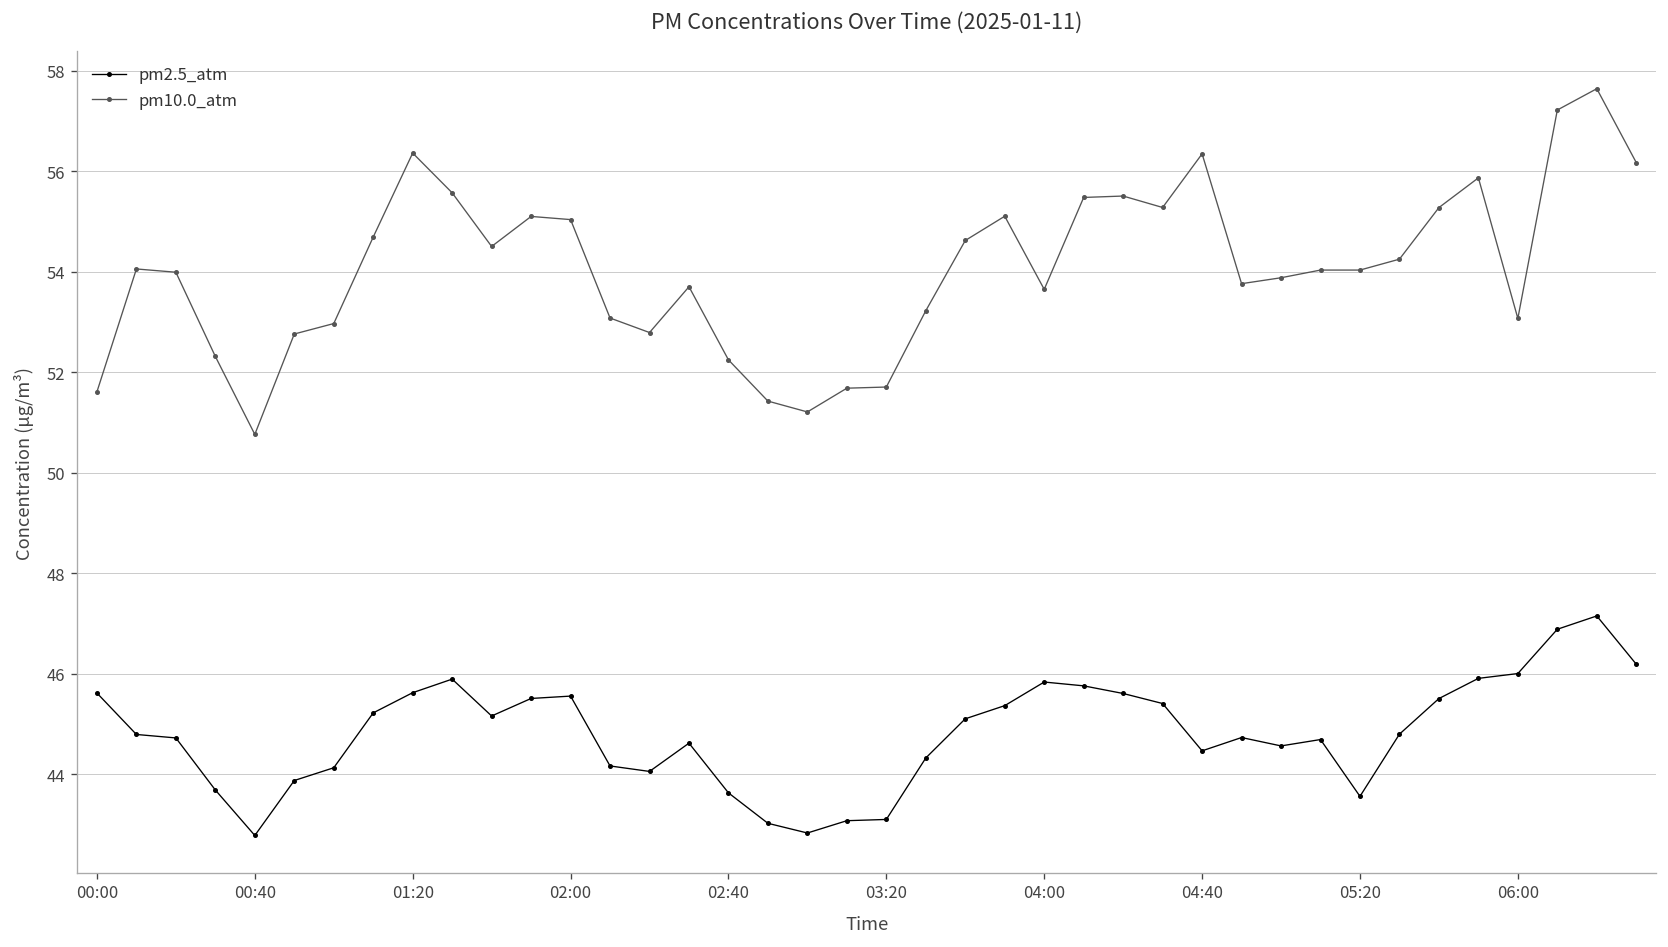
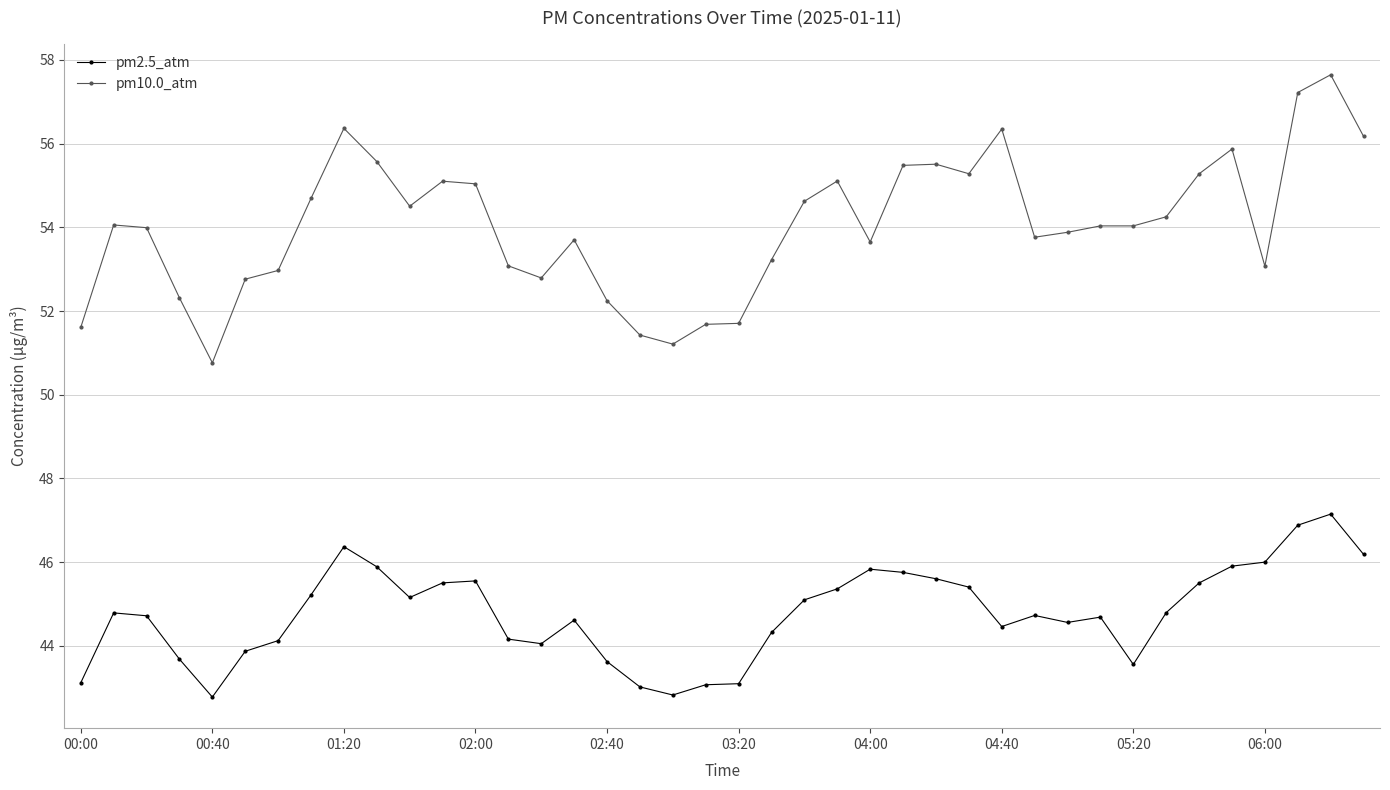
pm2.5_atm, 00:00: 45.6 -> 43.1
pm2.5_atm, 01:20: 45.6 -> 46.4
